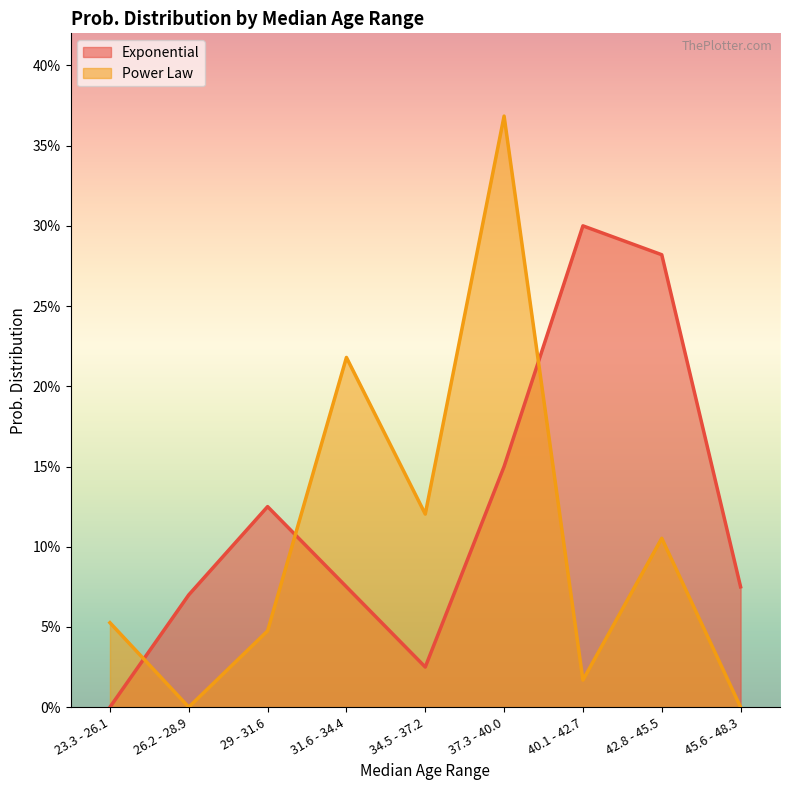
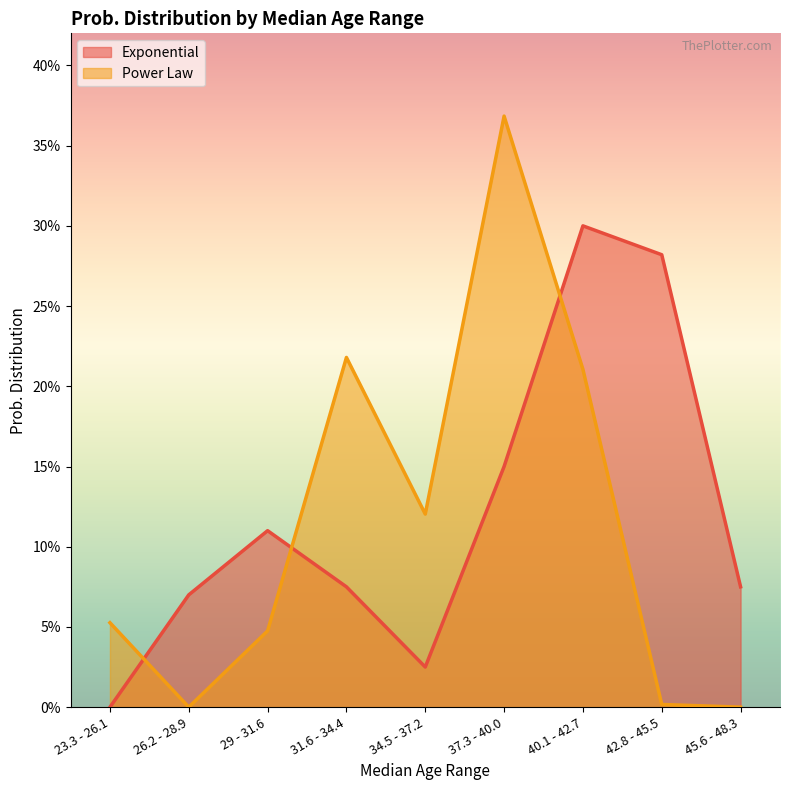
Exponential, 29 - 31.6: 12.5% -> 11.0%
Power Law, 40.1 - 42.7: 1.7% -> 21.1%
Power Law, 42.8 - 45.5: 10.5% -> 0.2%
